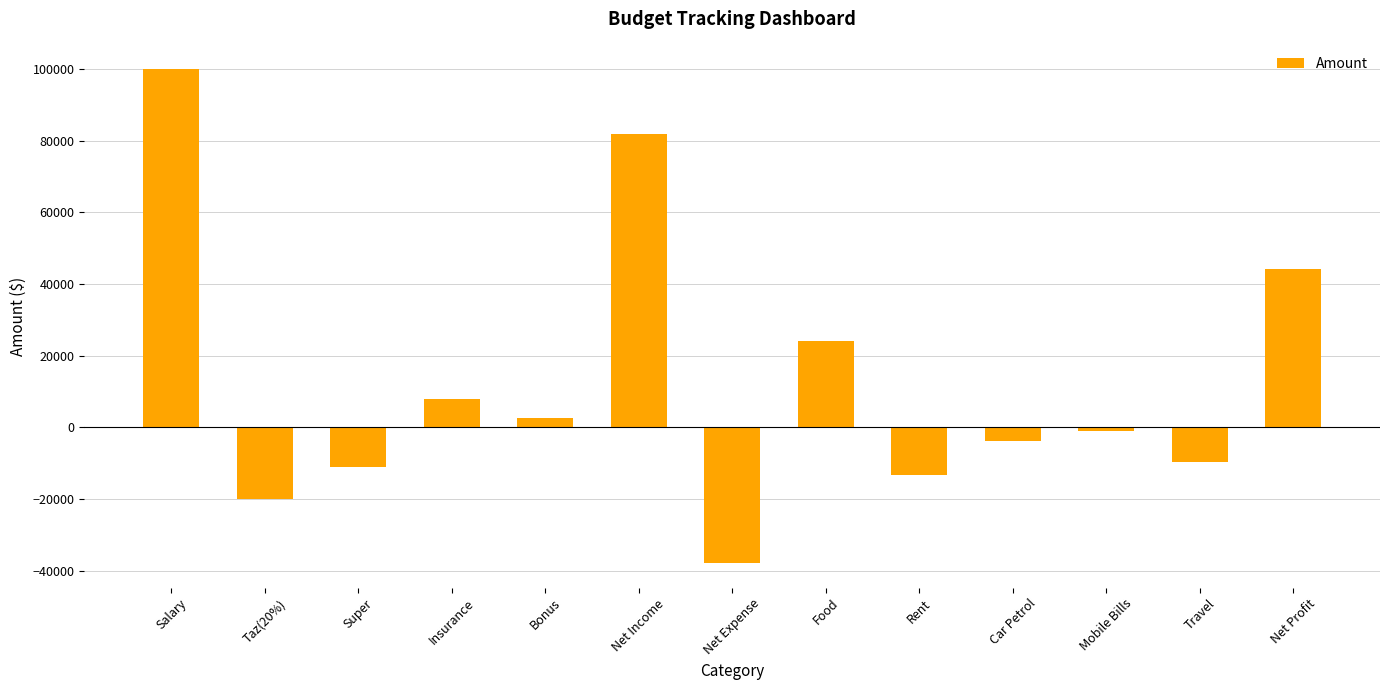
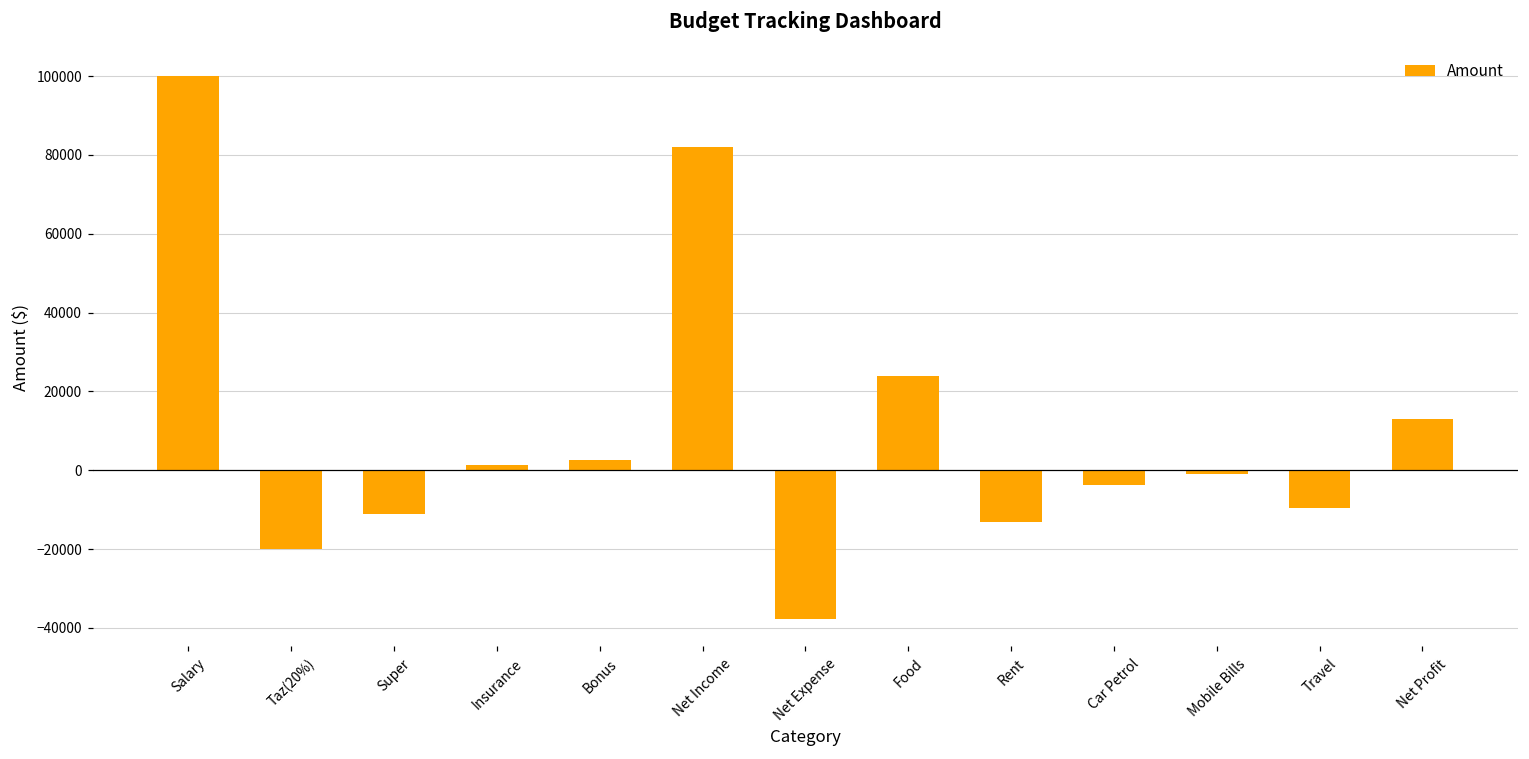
Insurance: 8000 -> 1000
Net Profit: 44000 -> 13000
